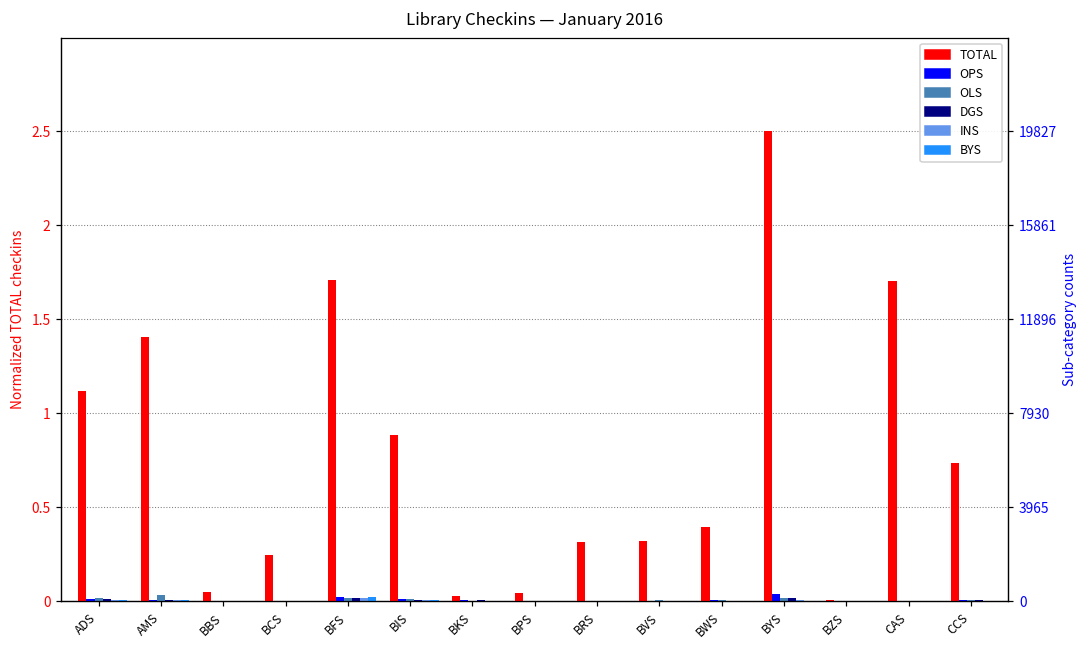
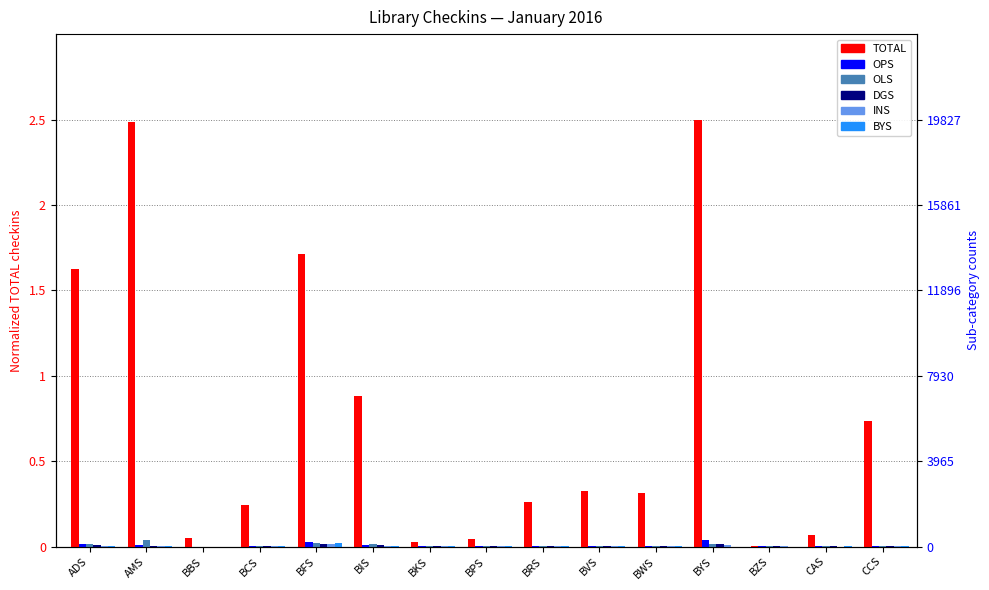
TOTAL, ADS: 1.12 -> 1.63
TOTAL, AMS: 1.40 -> 2.48
TOTAL, BRS: 0.31 -> 0.26
TOTAL, BWS: 0.40 -> 0.31
TOTAL, CAS: 1.70 -> 0.07
